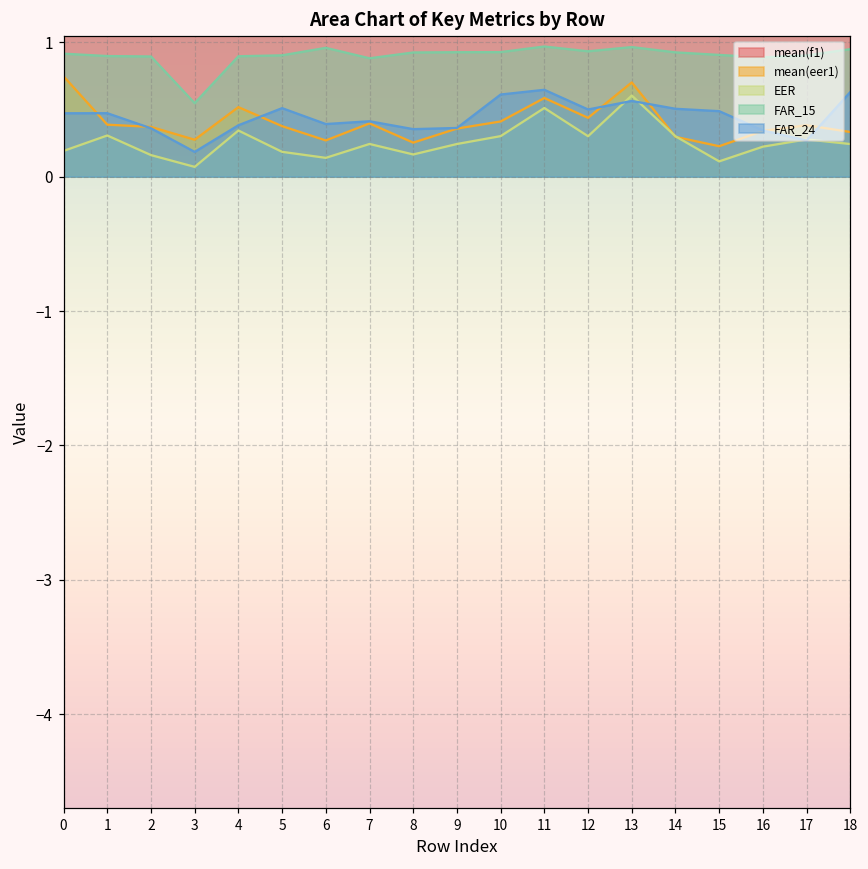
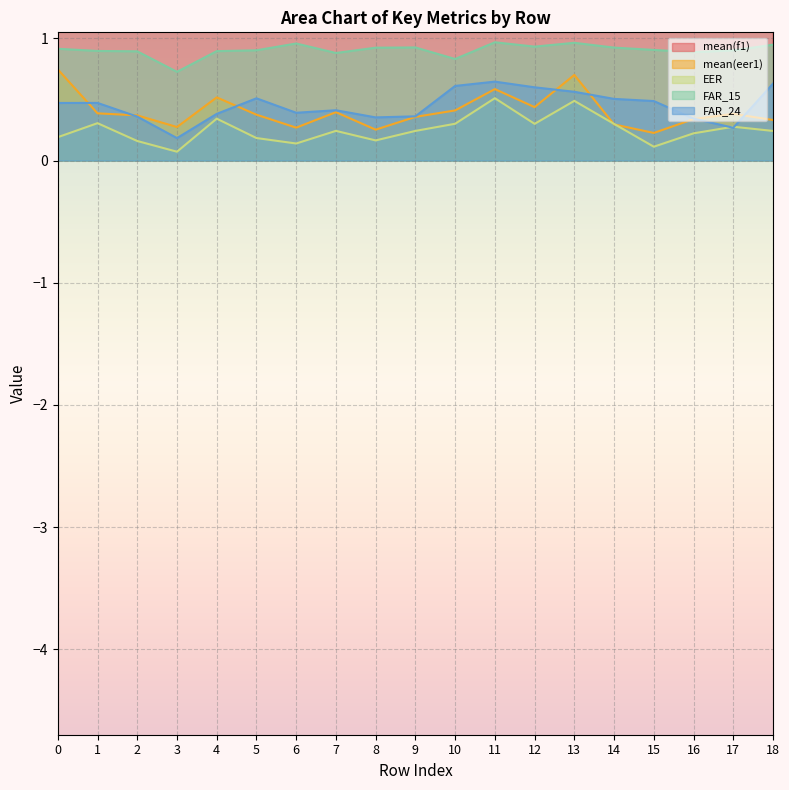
FAR_15, 3: 0.55 -> 0.73
FAR_15, 10: 0.93 -> 0.83
FAR_24, 12: 0.5 -> 0.6
EER, 13: 0.60 -> 0.49
